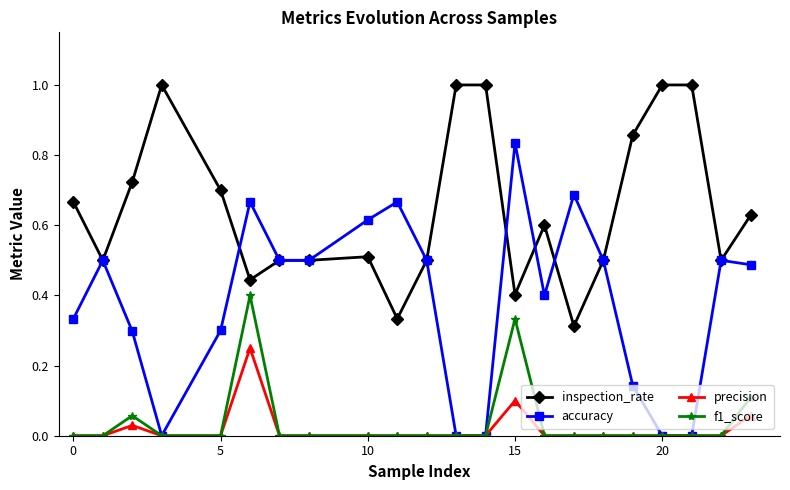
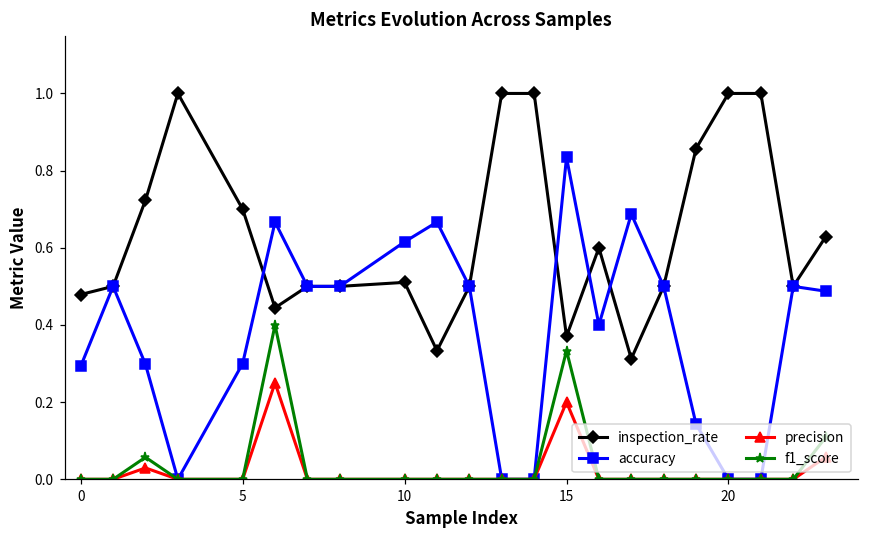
inspection_rate, 0: 0.67 -> 0.48
accuracy, 0: 0.33 -> 0.29
inspection_rate, 15: 0.40 -> 0.37
precision, 15: 0.1 -> 0.2
